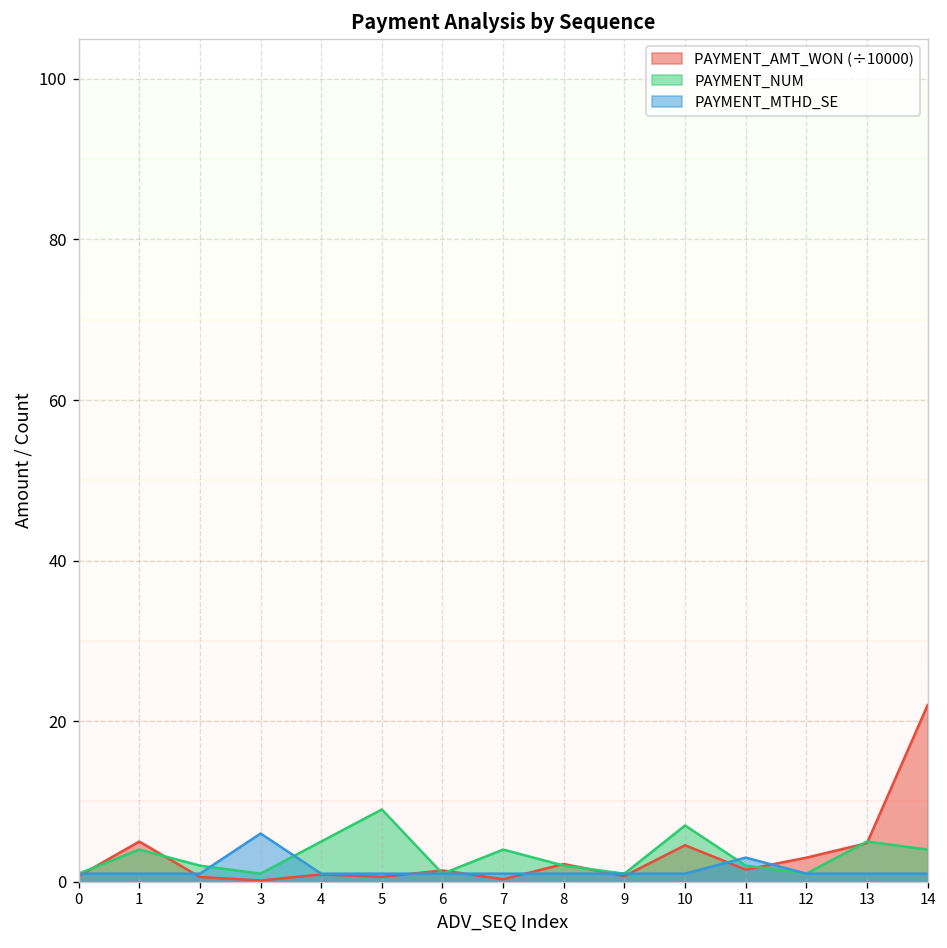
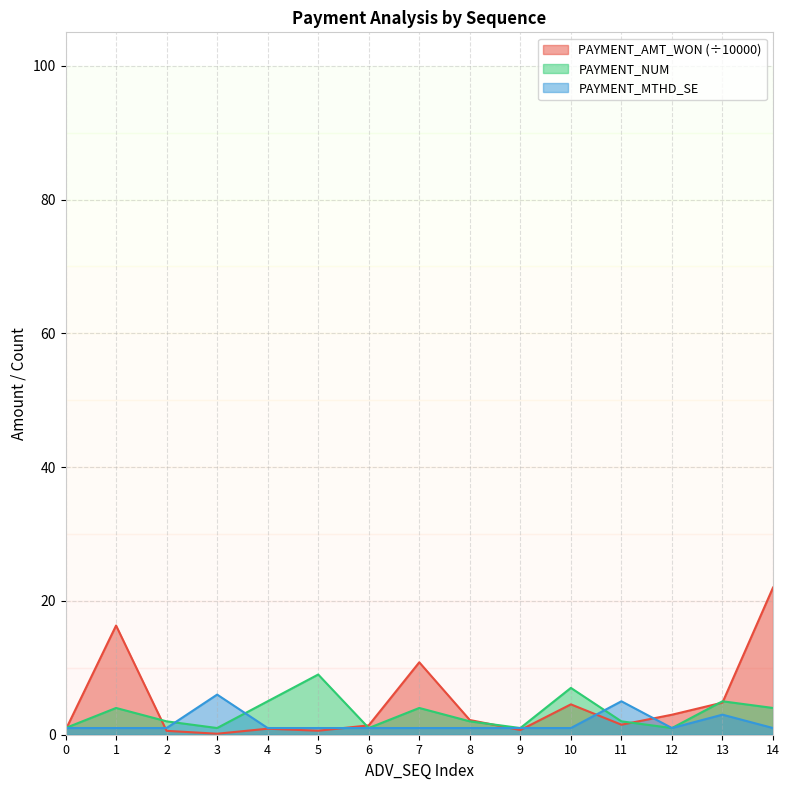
PAYMENT_AMT_WON (÷10000), 1: 5 -> 16
PAYMENT_AMT_WON (÷10000), 7: 0 -> 11
PAYMENT_MTHD_SE, 11: 3 -> 5
PAYMENT_MTHD_SE, 13: 1 -> 3
